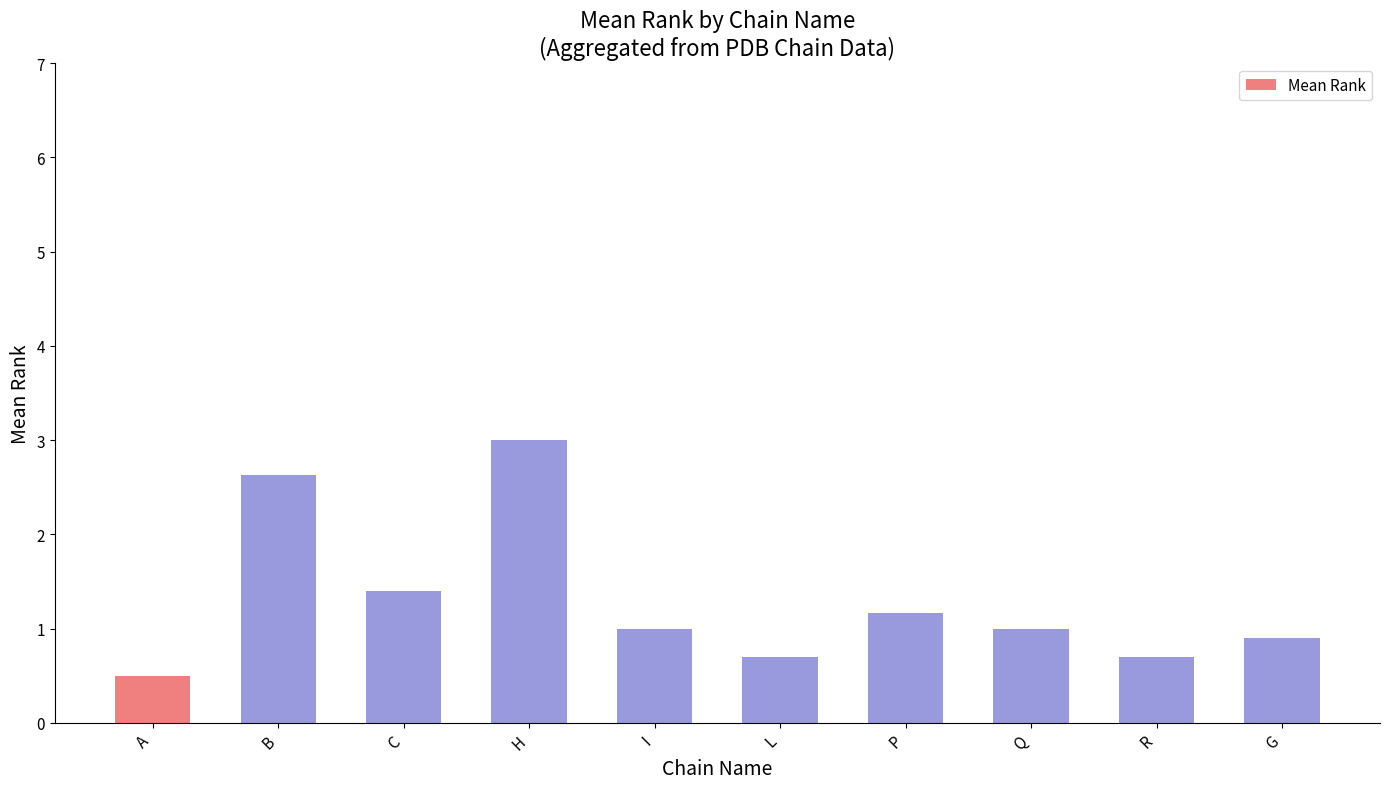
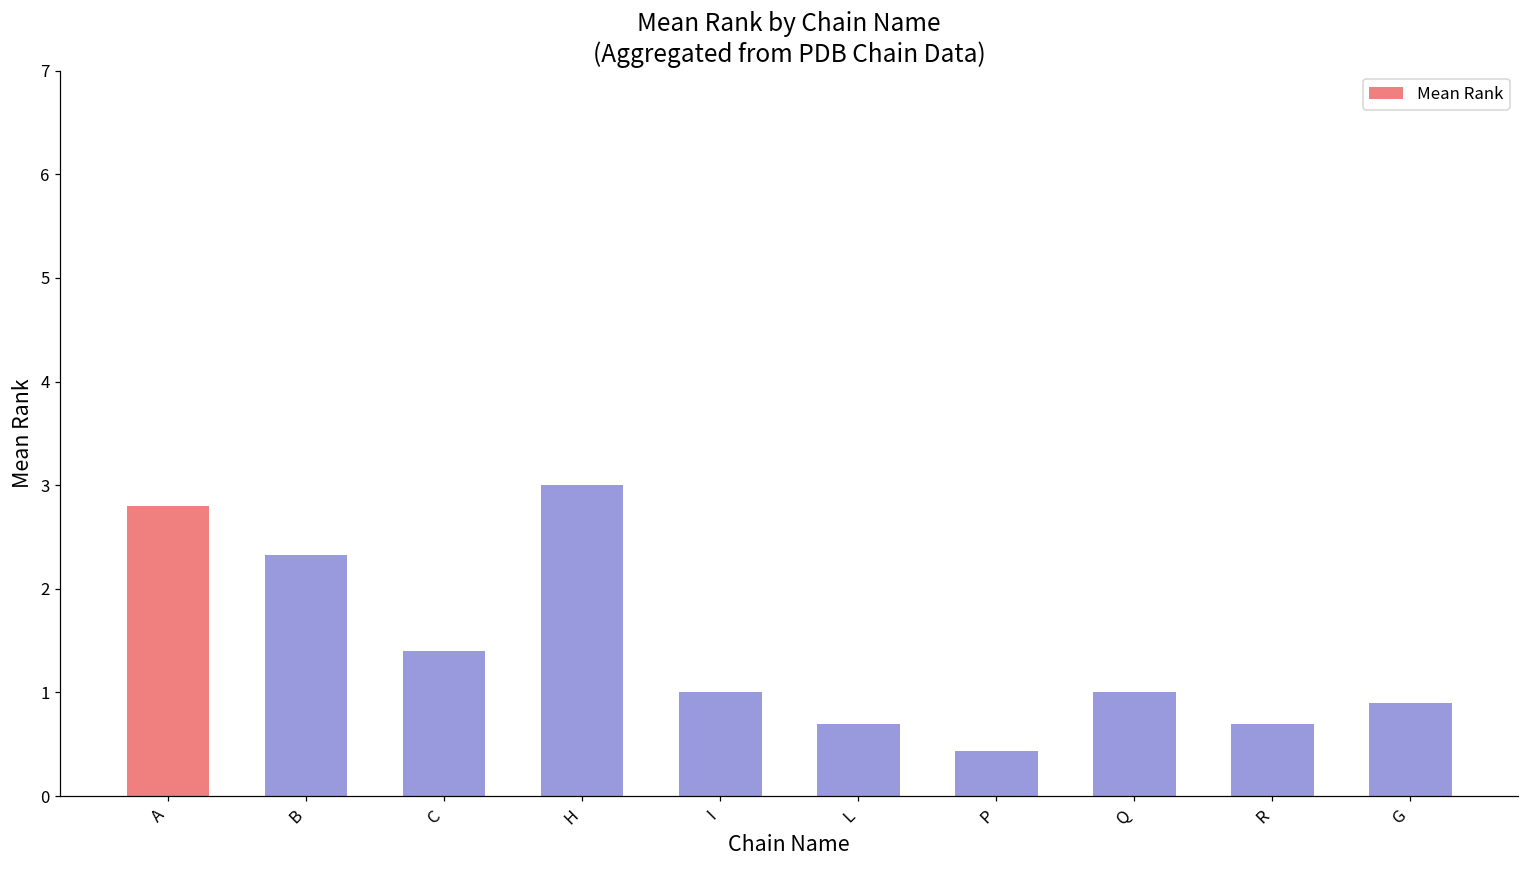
A: 0.5 -> 2.8
B: 2.6 -> 2.3
P: 1.2 -> 0.4
